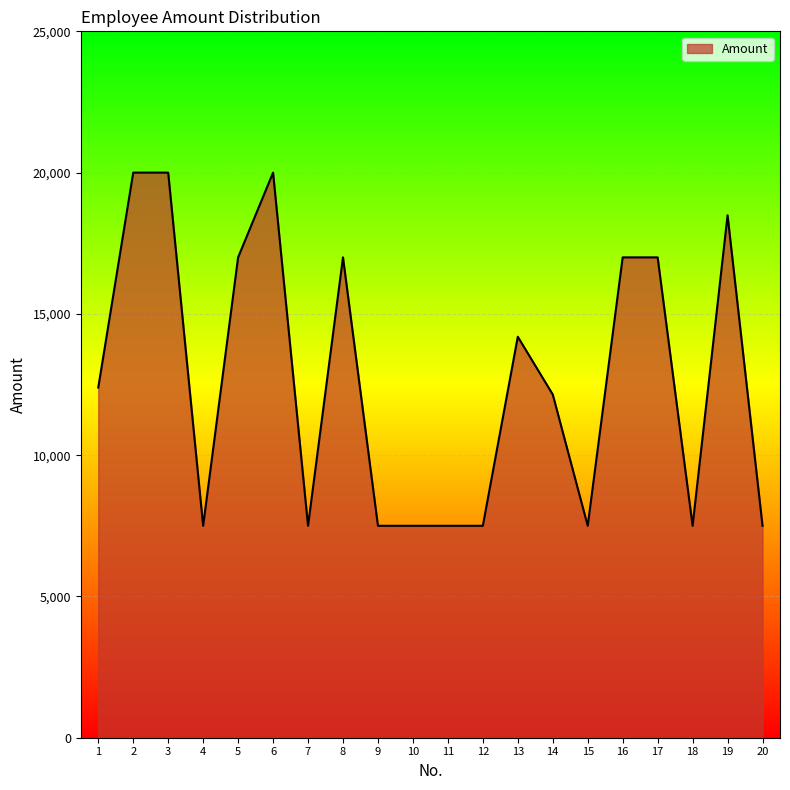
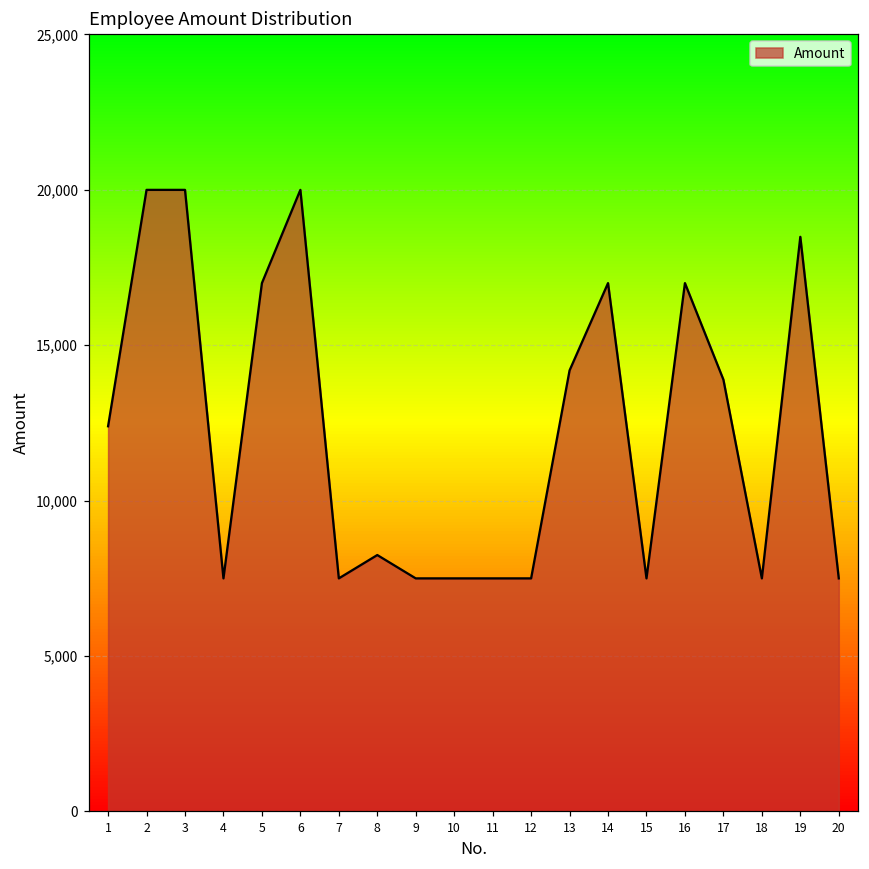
8: 17,000 -> 8,300
14: 12,100 -> 17,000
17: 17,000 -> 13,900
